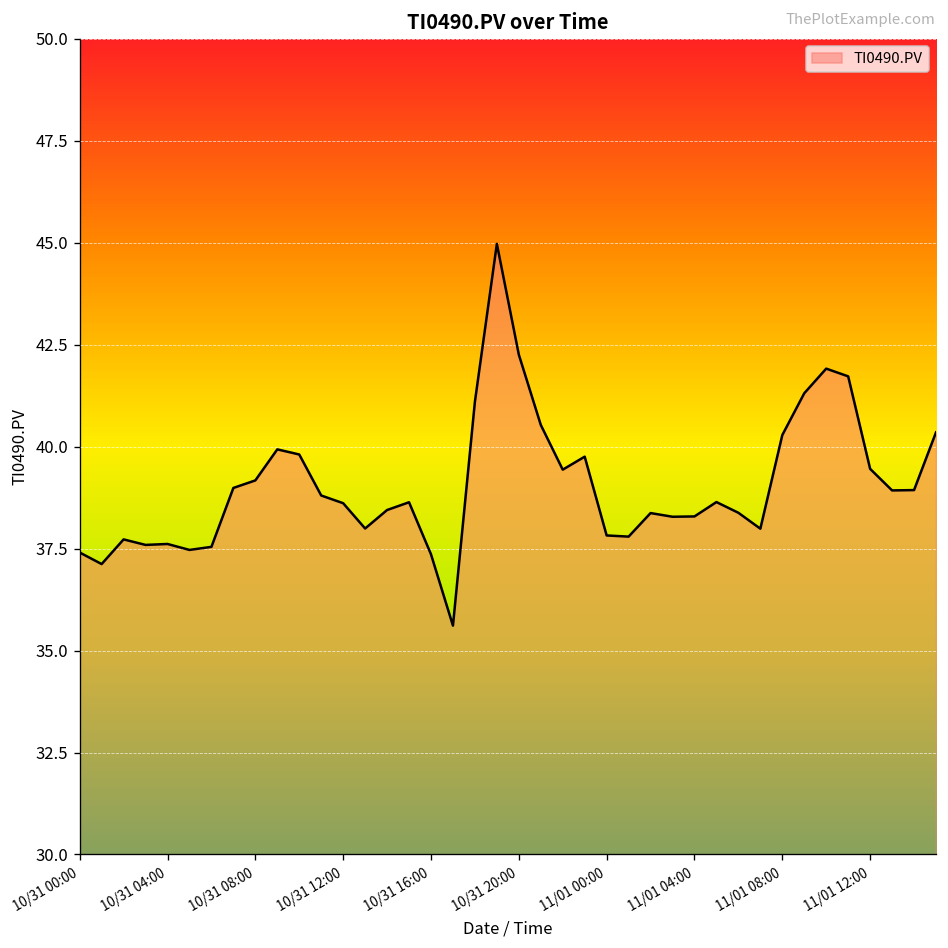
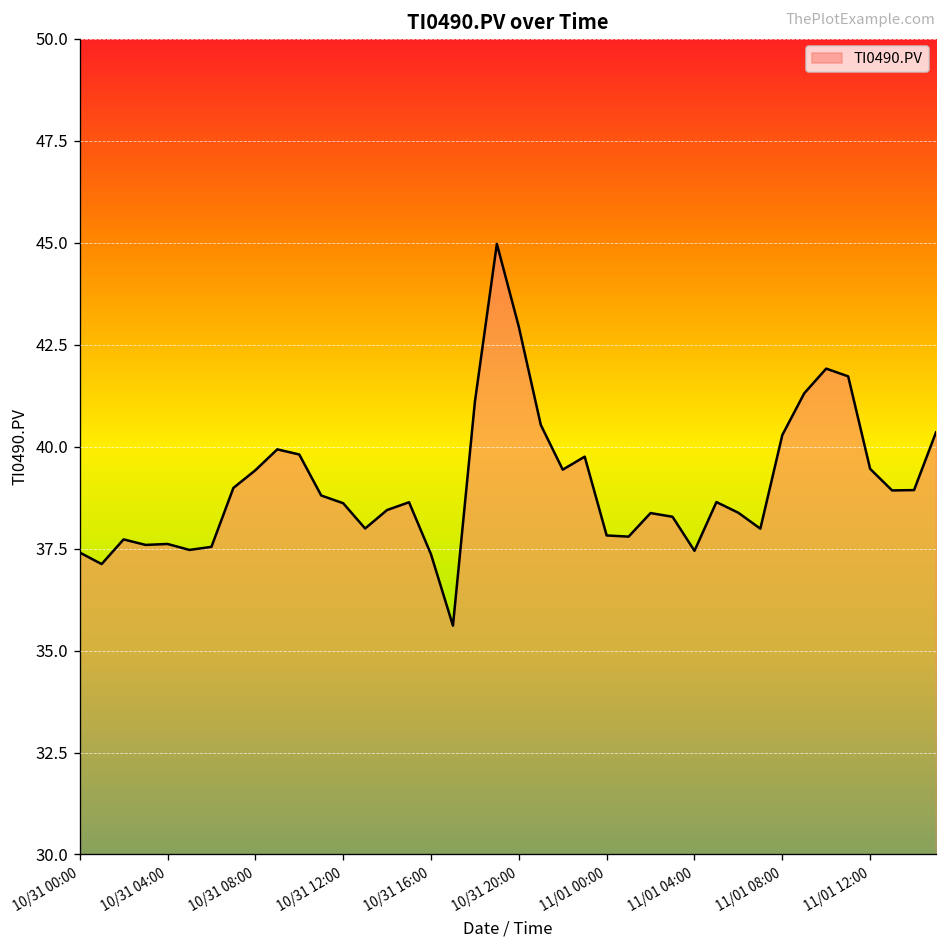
10/31 08:00: 39.2 -> 39.4
10/31 20:00: 42.3 -> 42.9
11/01 04:00: 38.3 -> 37.4
